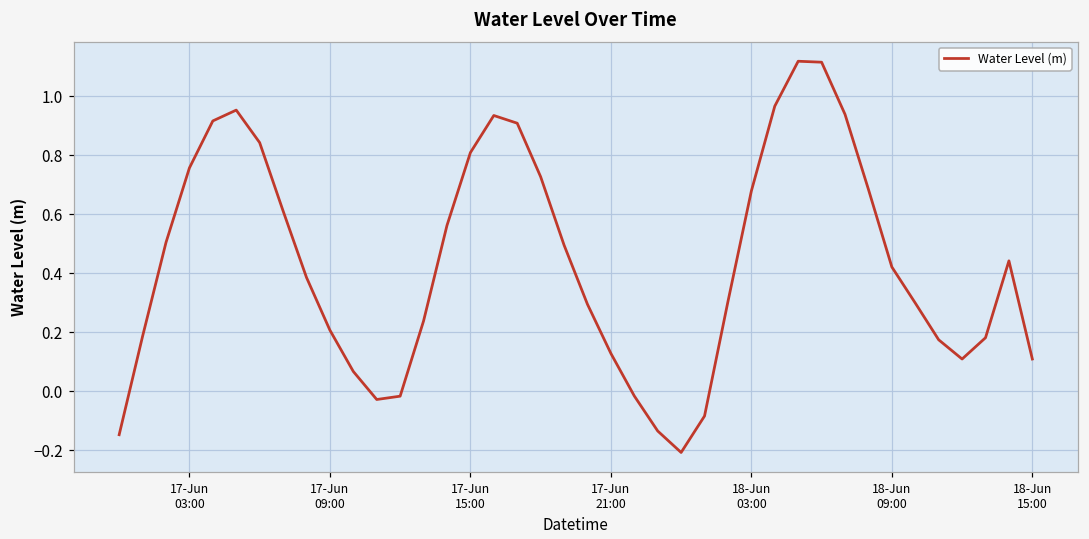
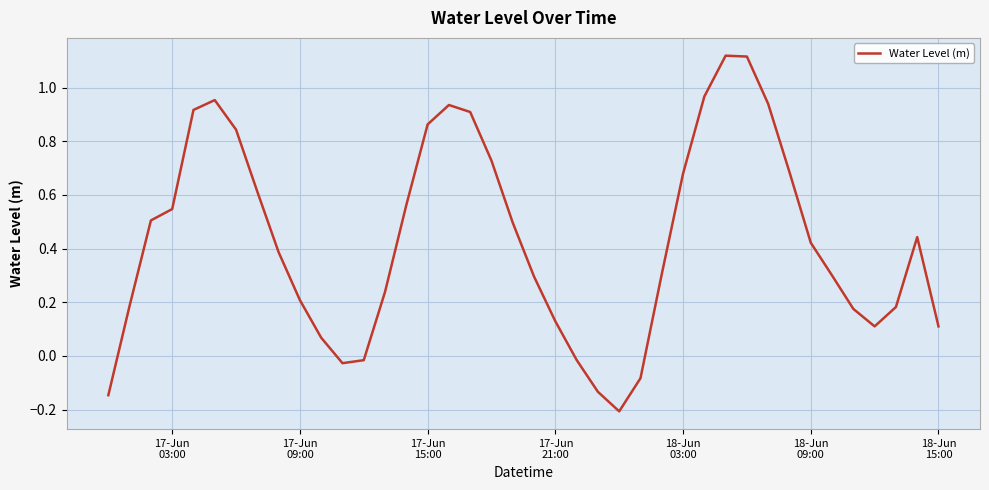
17-Jun 03:00: 0.76 -> 0.55
17-Jun 15:00: 0.81 -> 0.86
